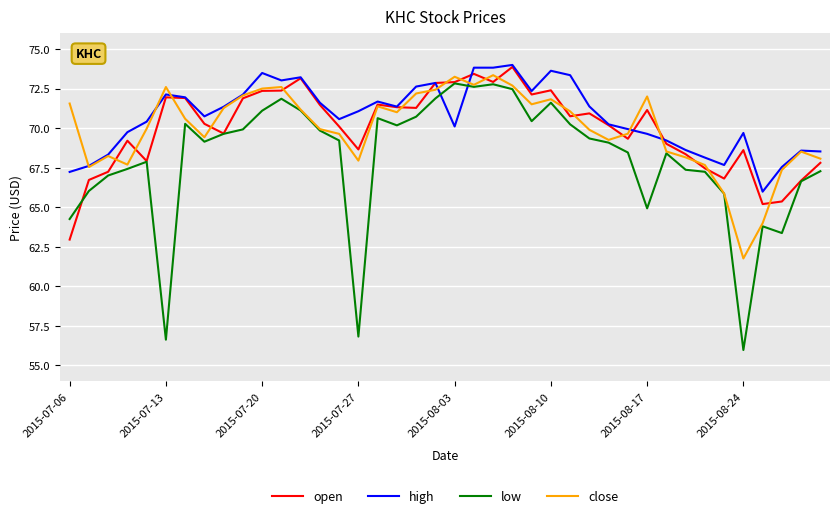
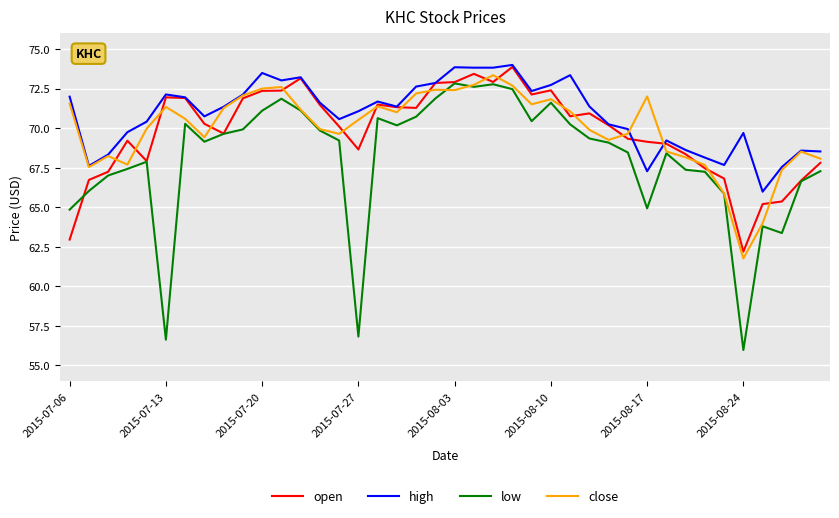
high, 2015-07-06: 67.2 -> 72.0
low, 2015-07-06: 64.3 -> 64.8
close, 2015-07-13: 72.6 -> 71.3
close, 2015-07-27: 67.9 -> 70.5
high, 2015-08-03: 70.1 -> 73.9
close, 2015-08-03: 73.2 -> 72.4
high, 2015-08-10: 73.6 -> 72.7
open, 2015-08-17: 71.1 -> 69.1
high, 2015-08-17: 69.6 -> 67.3
open, 2015-08-24: 68.6 -> 62.2
